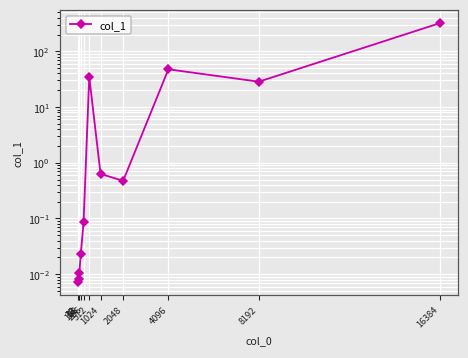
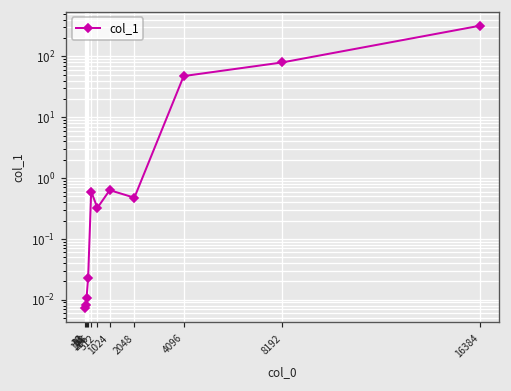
256: 0.09 -> 0.6
512: 30 -> 0.3
8192: 30 -> 80
